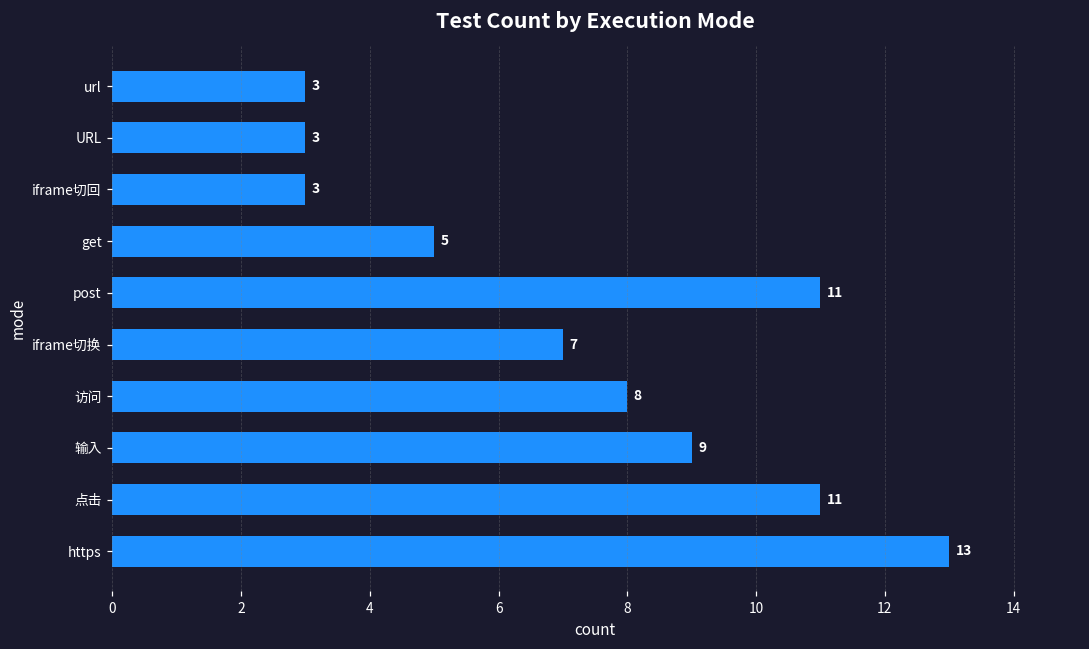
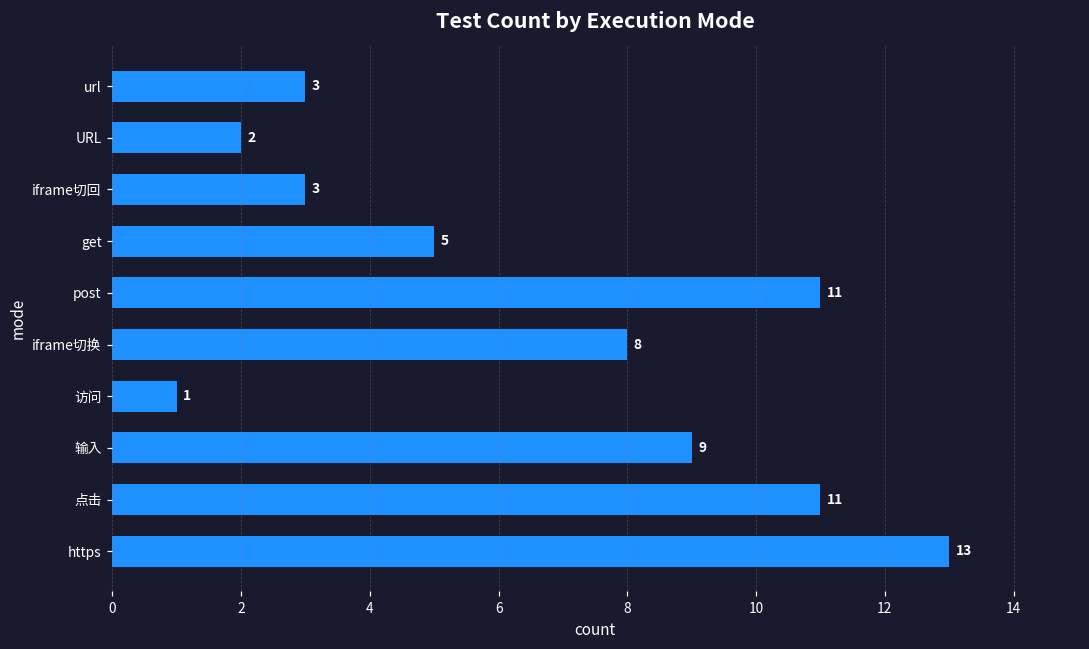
URL: 3 -> 2
iframe切换: 7 -> 8
访问: 8 -> 1
